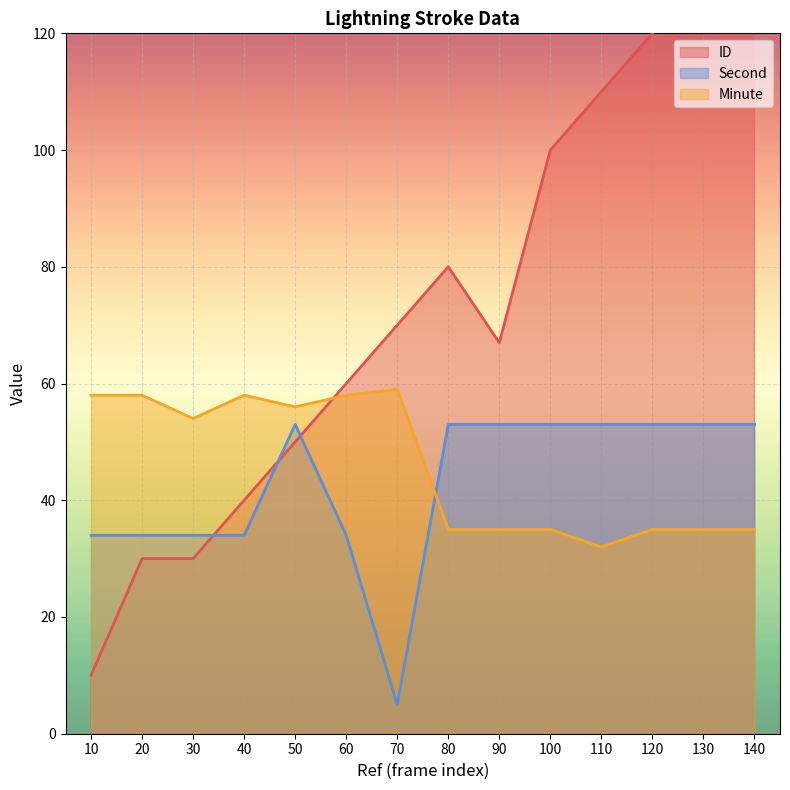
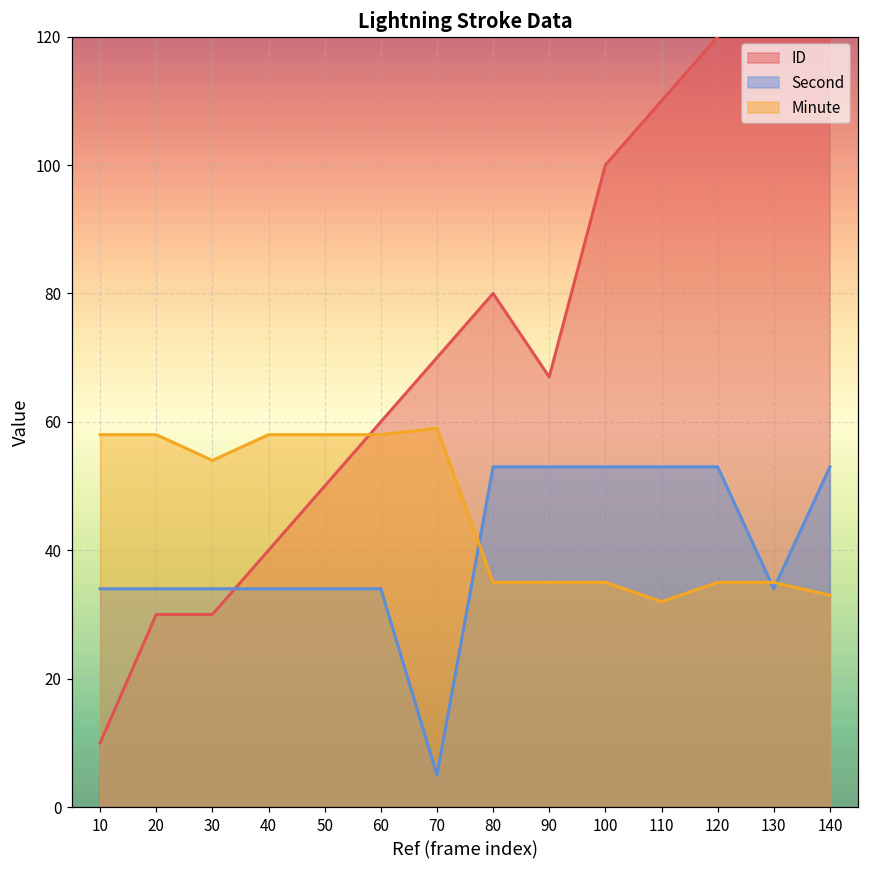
Second, 50: 53 -> 34
Minute, 50: 56 -> 58
Second, 130: 53 -> 34
Minute, 140: 35 -> 33
